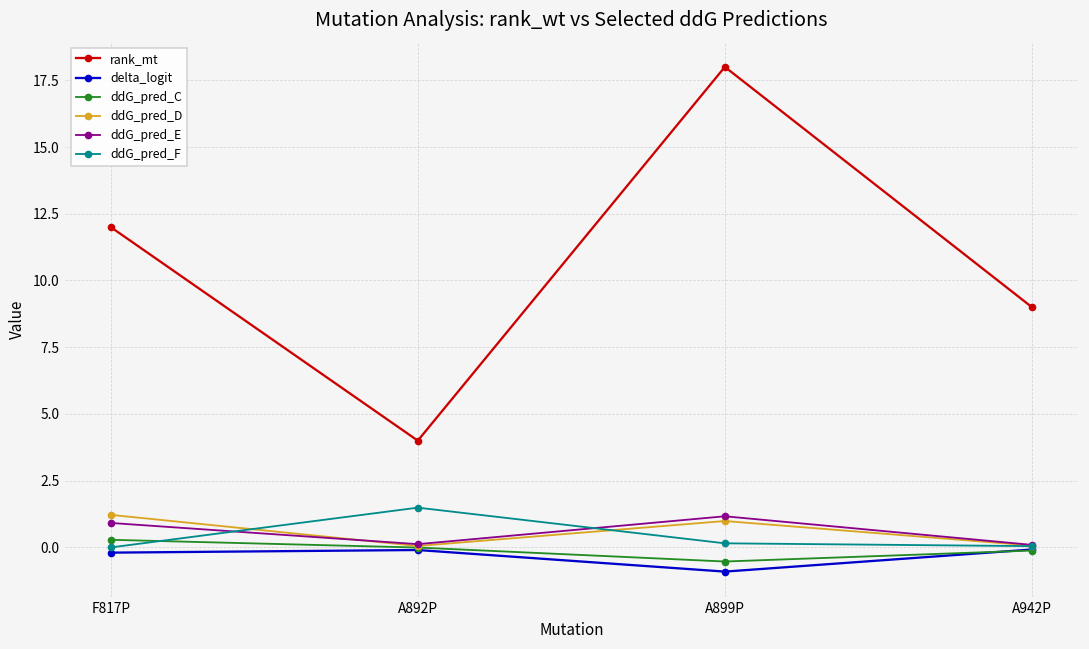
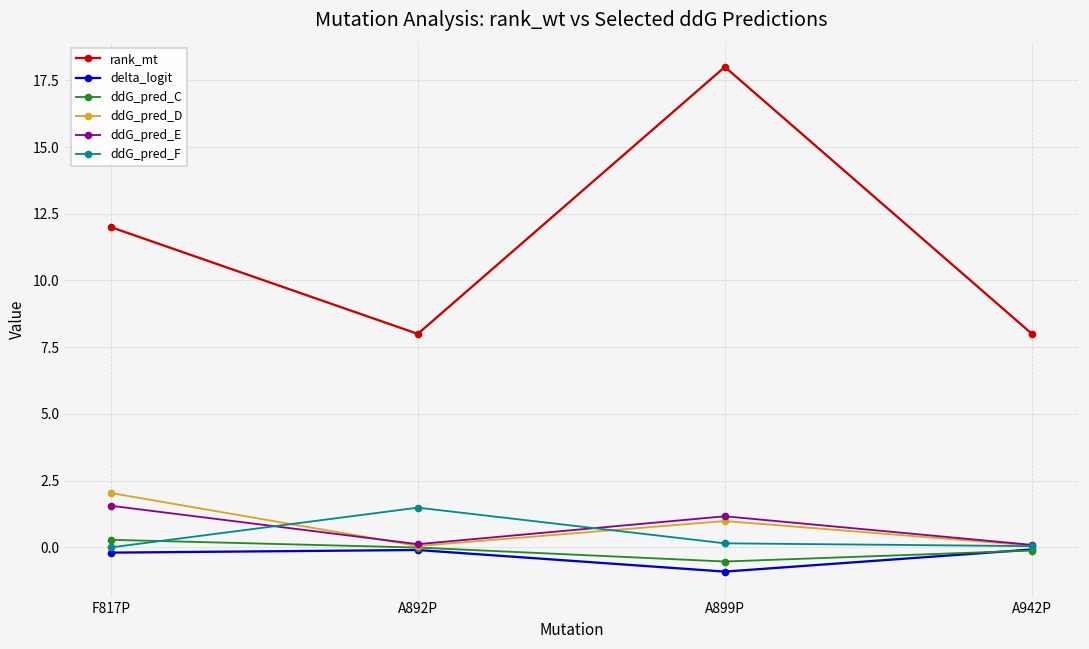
ddG_pred_D, F817P: 1.2 -> 2.0
ddG_pred_E, F817P: 0.9 -> 1.6
rank_mt, A892P: 4 -> 8
rank_mt, A942P: 9 -> 8
